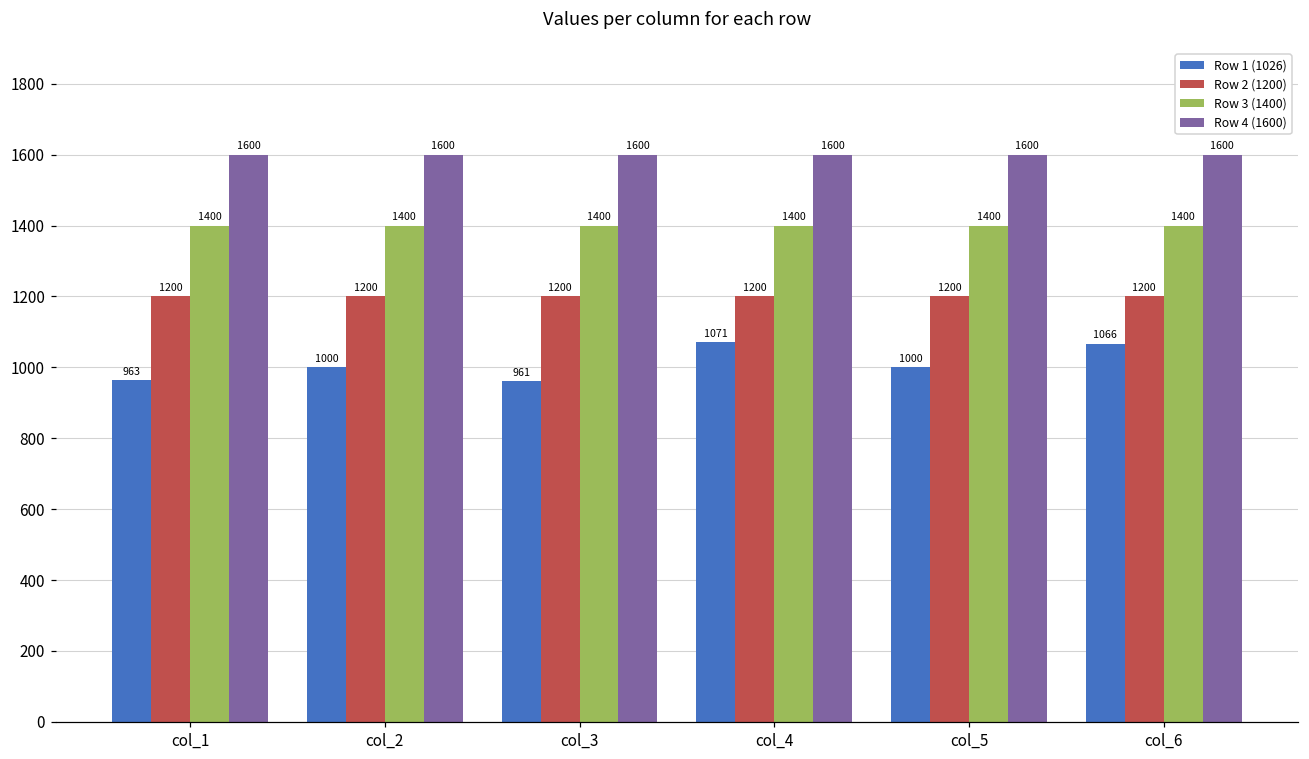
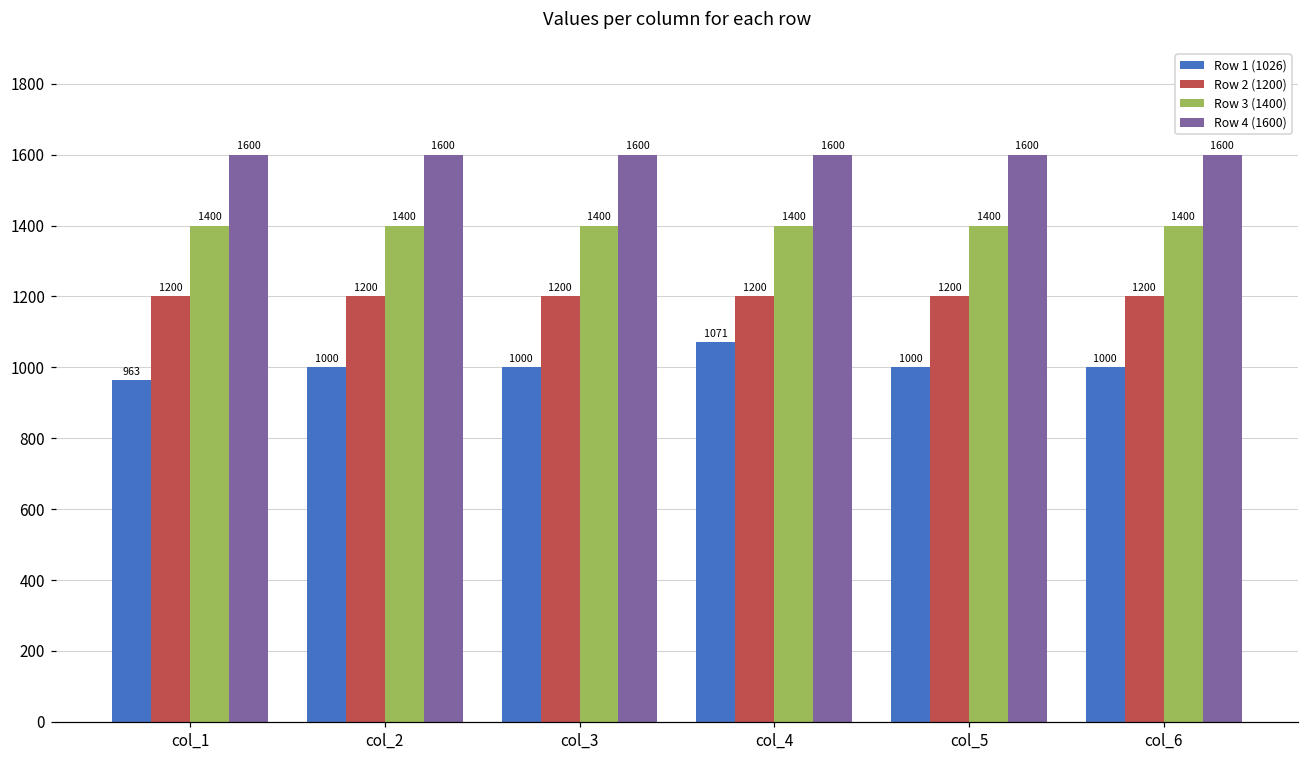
Row 1 (1026), col_3: 961 -> 1000
Row 1 (1026), col_6: 1066 -> 1000
